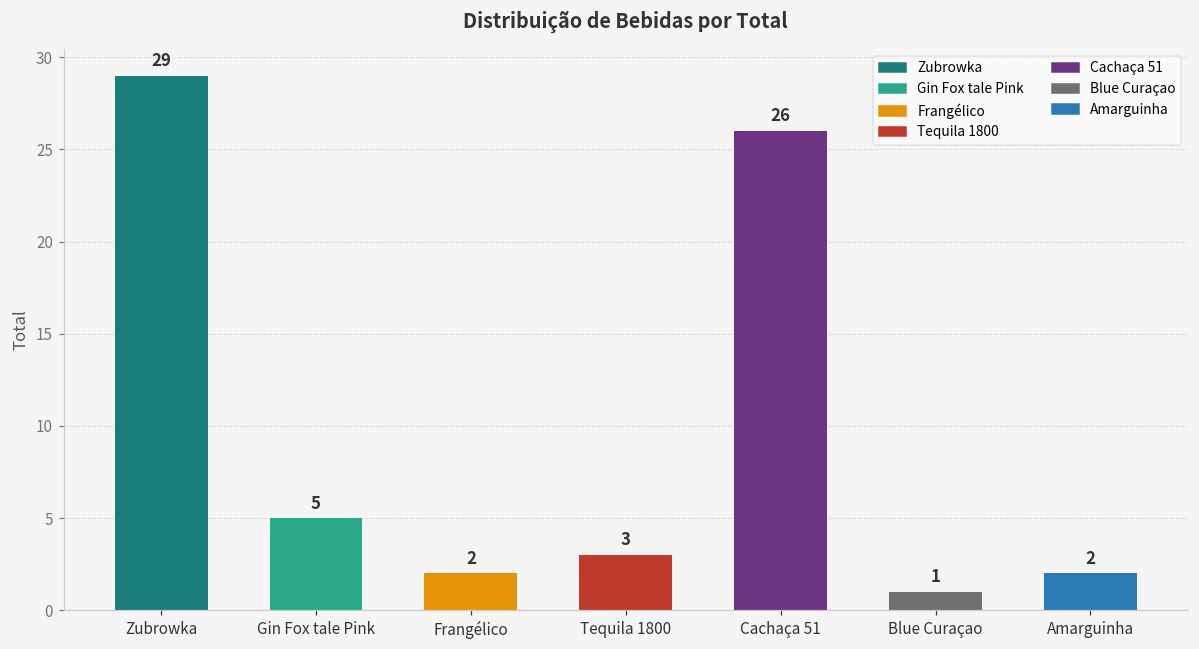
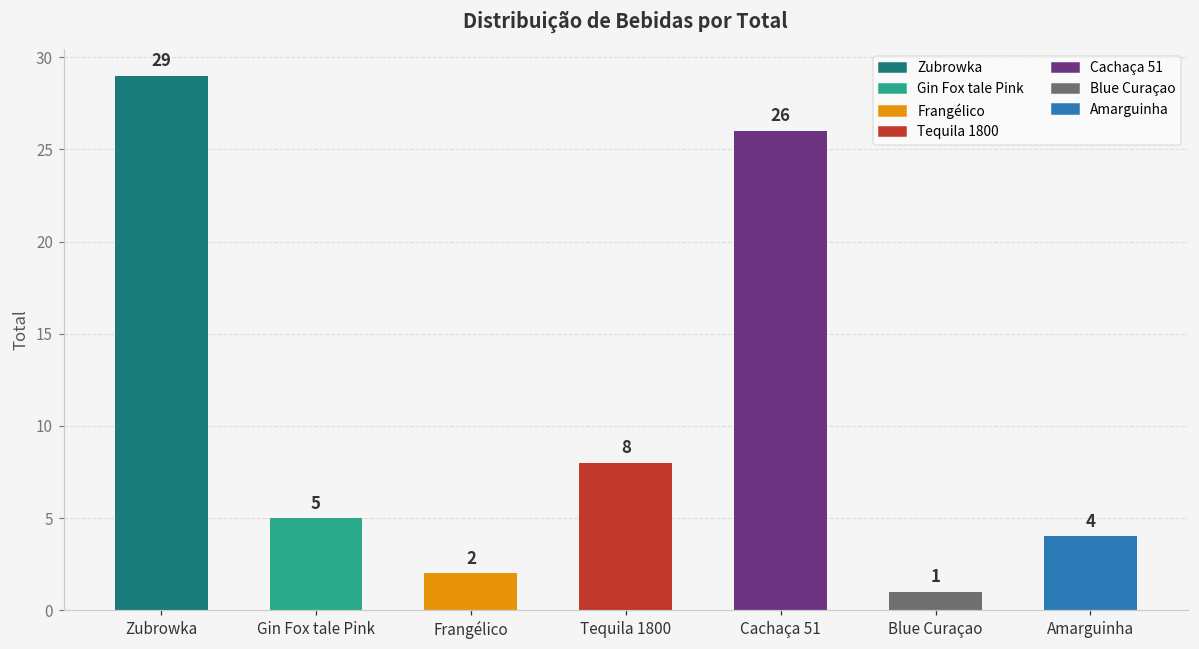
Tequila 1800: 3 -> 8
Amarguinha: 2 -> 4
